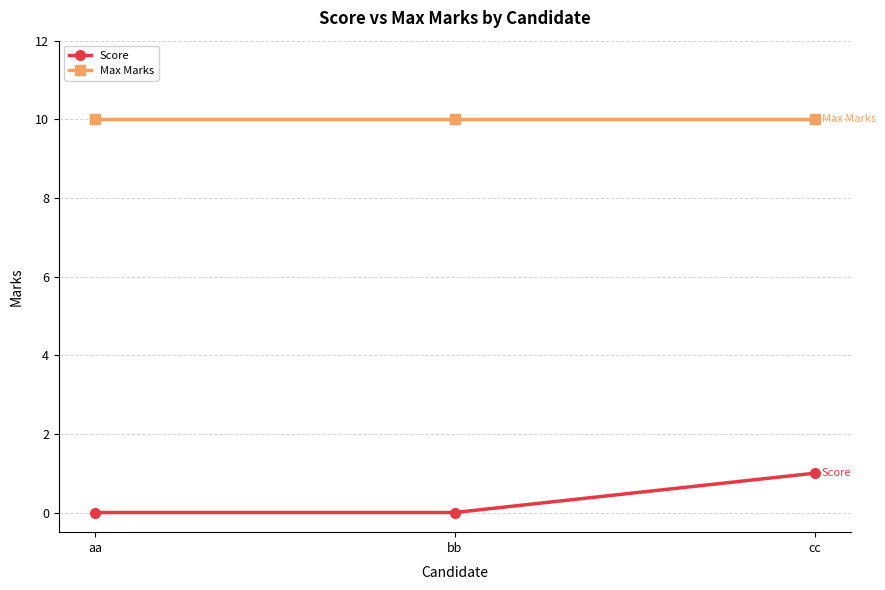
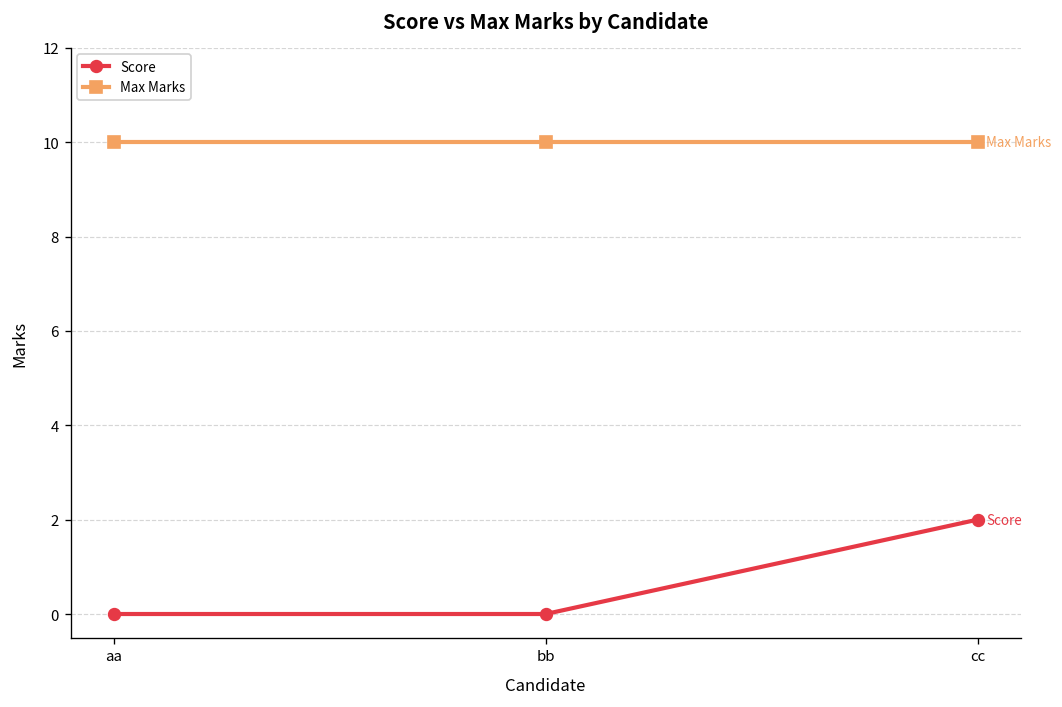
Score, cc: 1 -> 2
